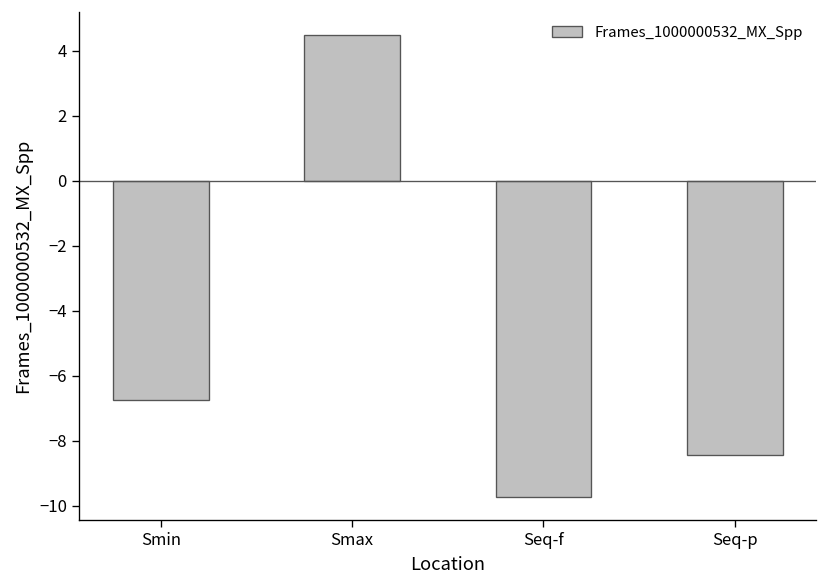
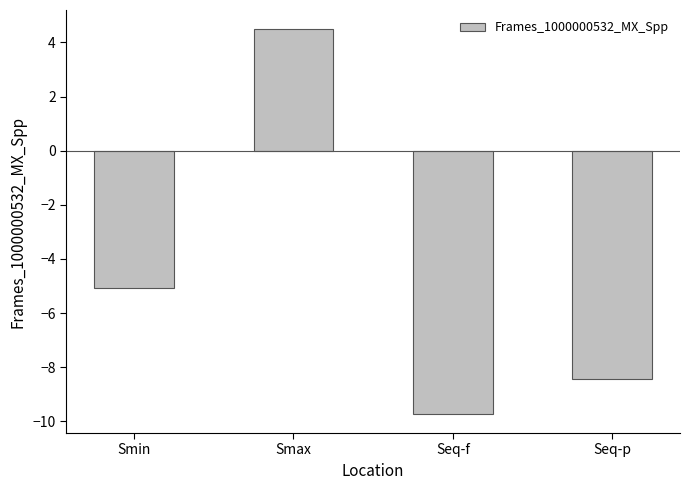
Smin: -6.7 -> -5.1
